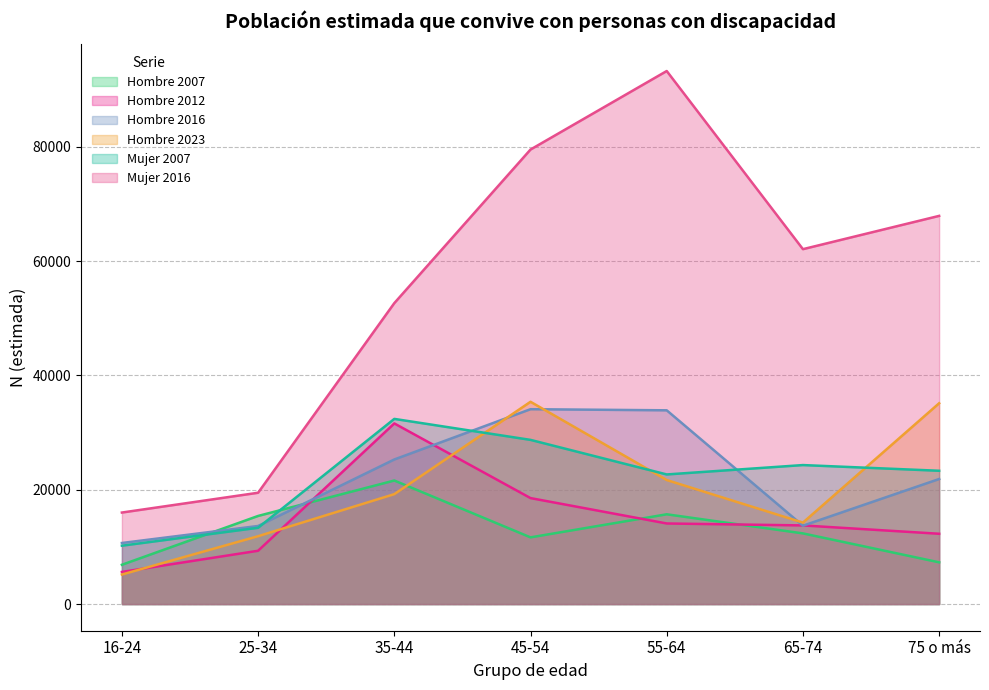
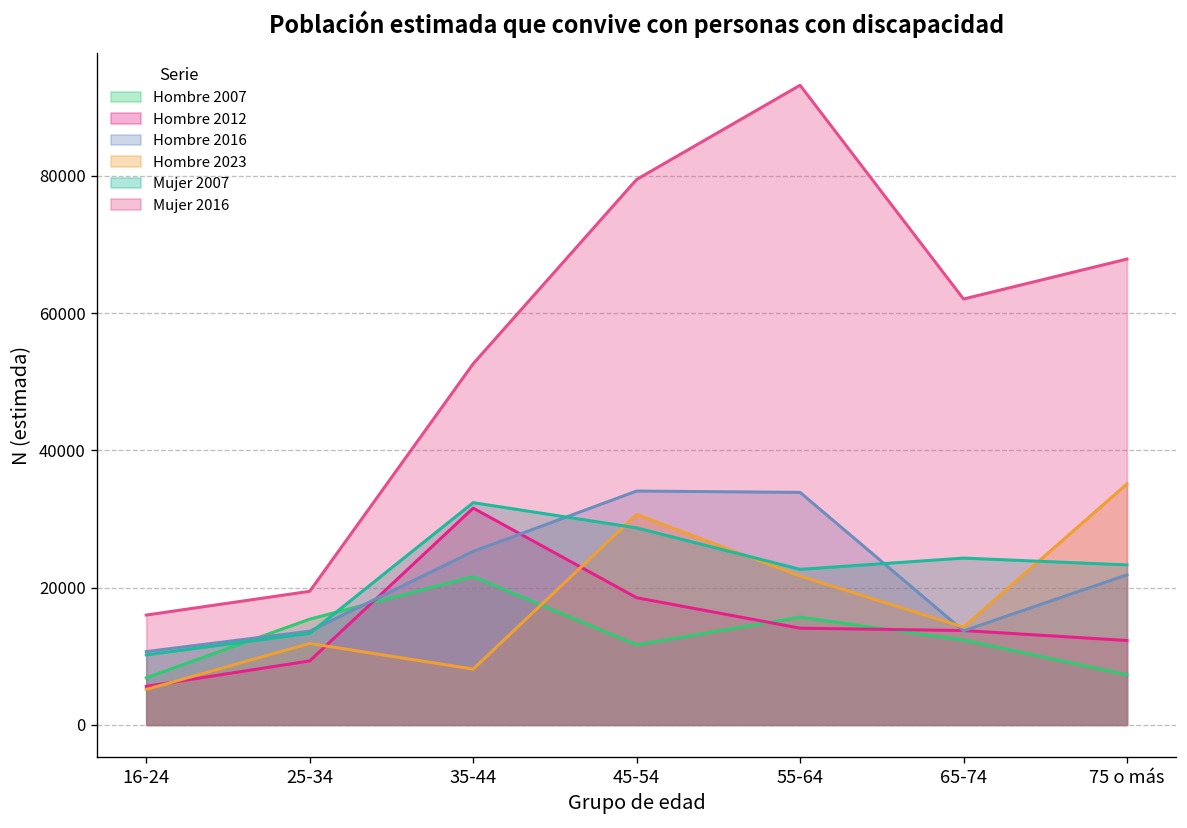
Hombre 2023, 35-44: 19000 -> 8000
Hombre 2023, 45-54: 35000 -> 31000
